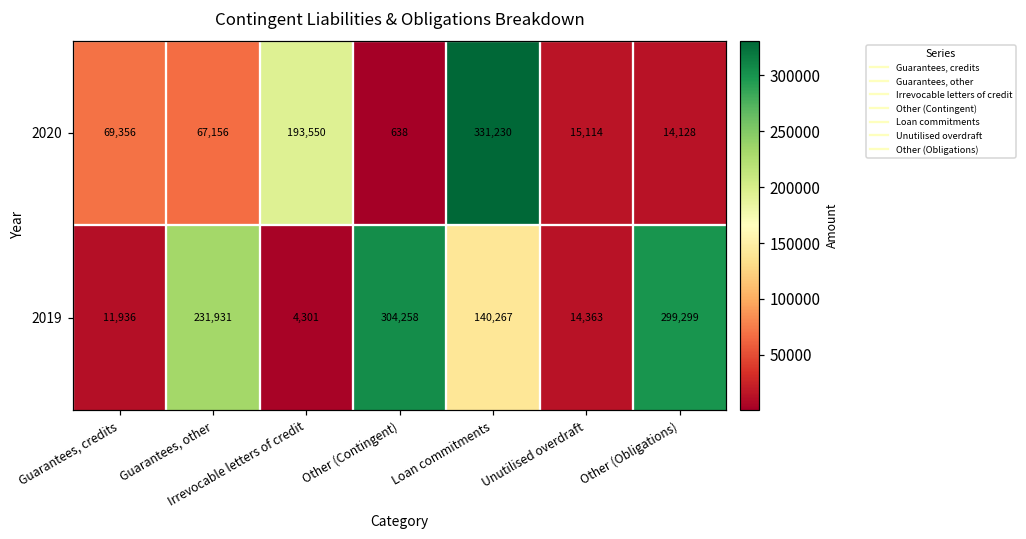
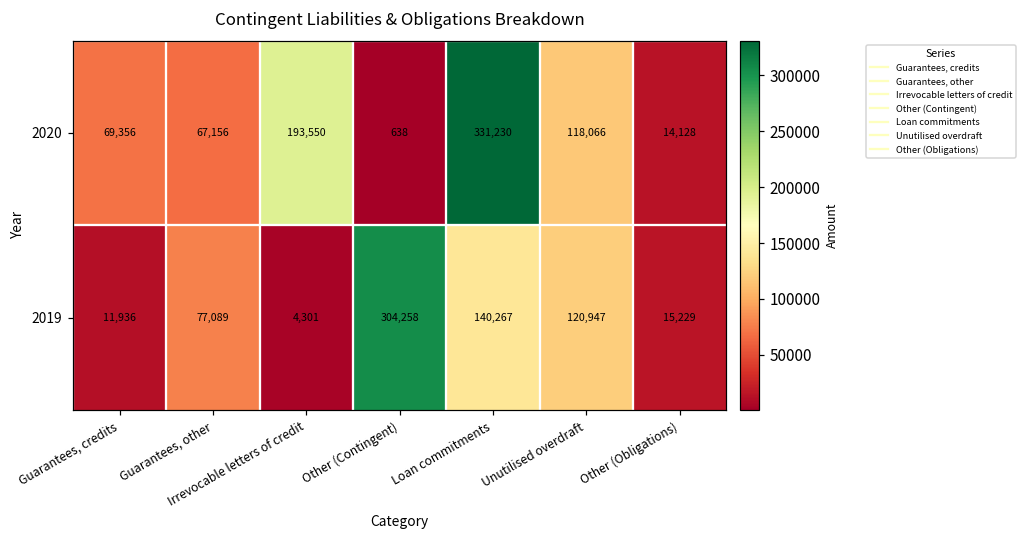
2020, Unutilised overdraft: 15,114 -> 118,066
2019, Guarantees, other: 231,931 -> 77,089
2019, Unutilised overdraft: 14,363 -> 120,947
2019, Other (Obligations): 299,299 -> 15,229
